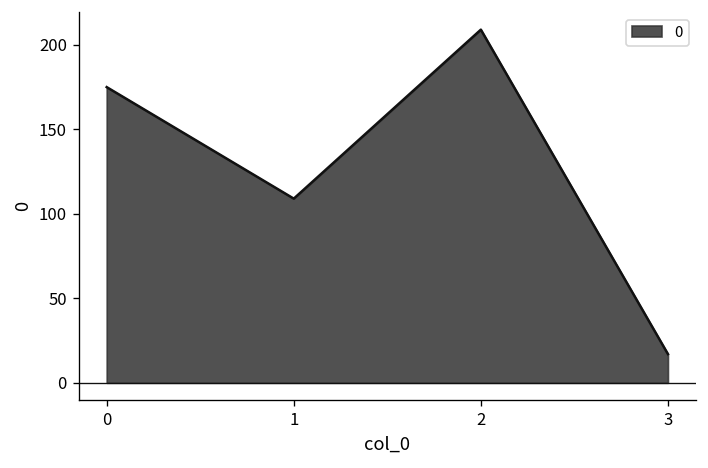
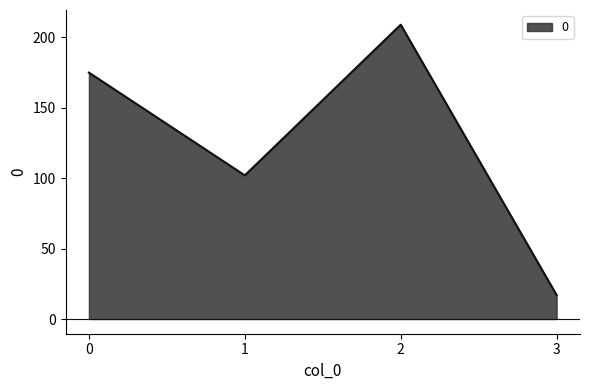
1: 109 -> 102
